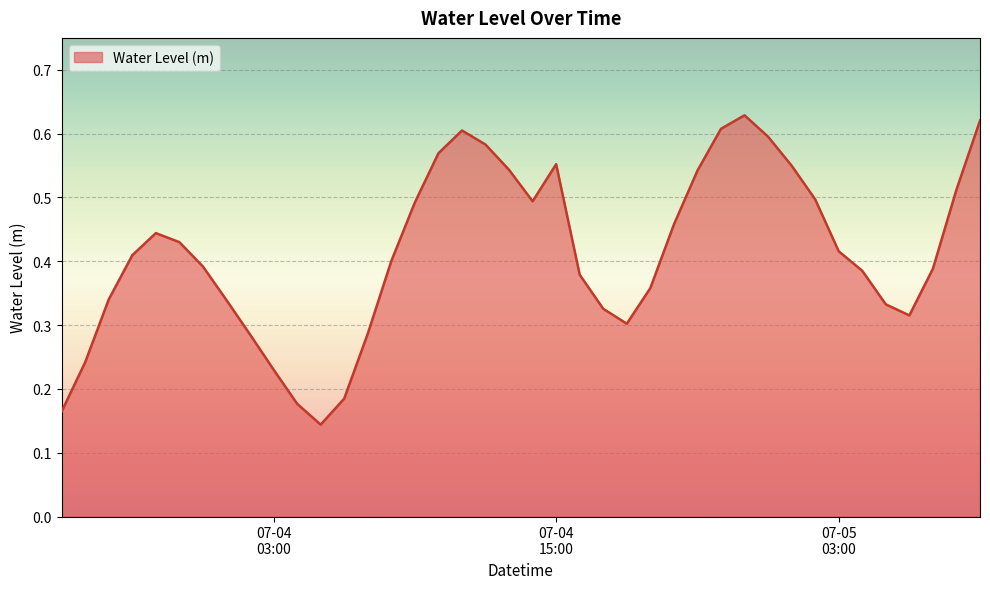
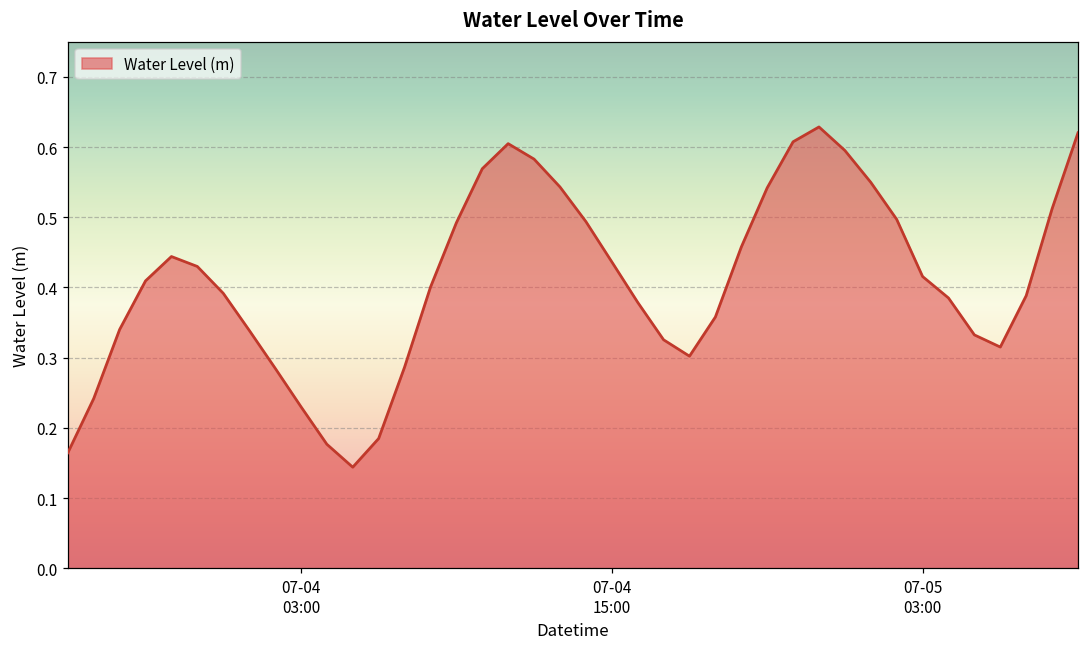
07-04 15:00: 0.55 -> 0.44
